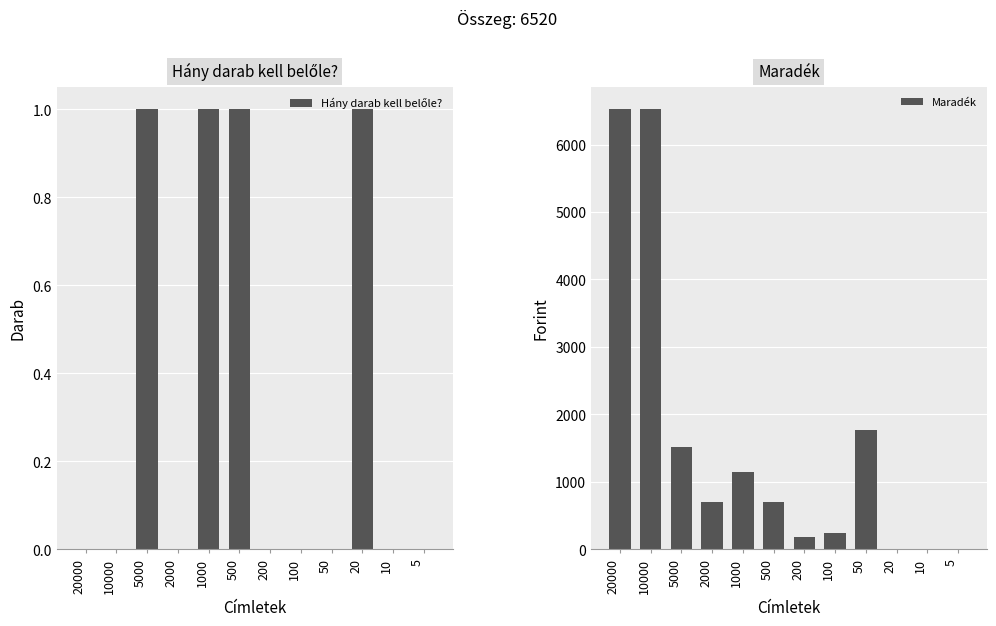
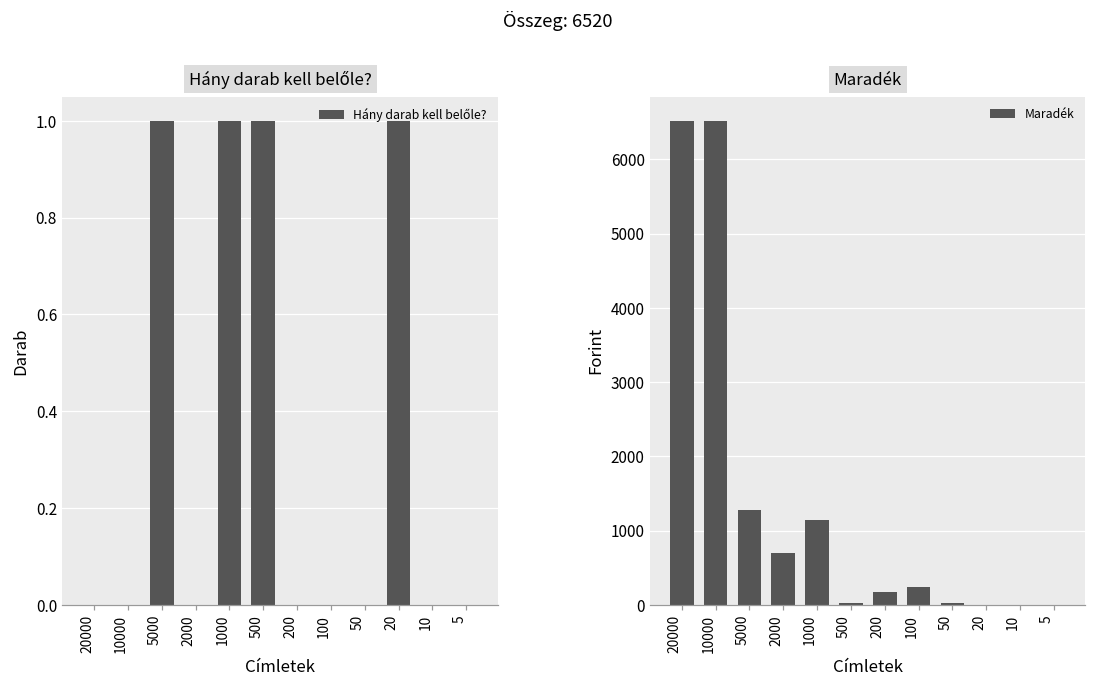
Maradék, 5000: 1500 -> 1300
Maradék, 500: 700 -> 0
Maradék, 50: 1800 -> 0
